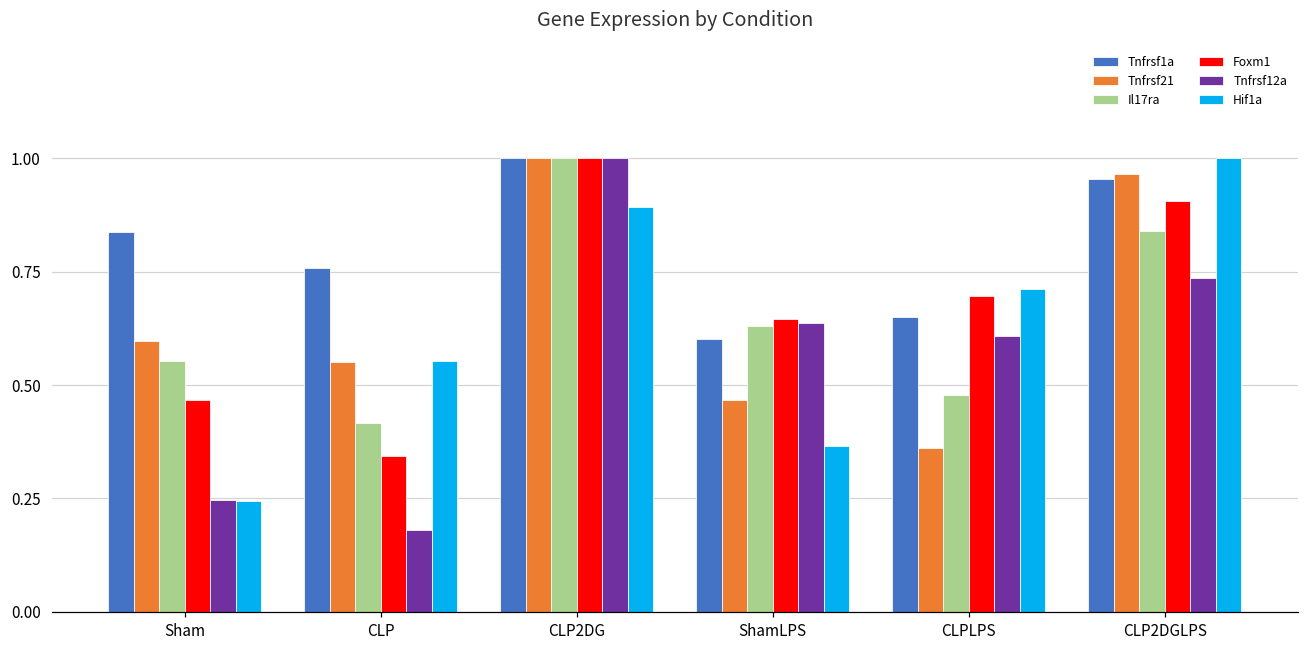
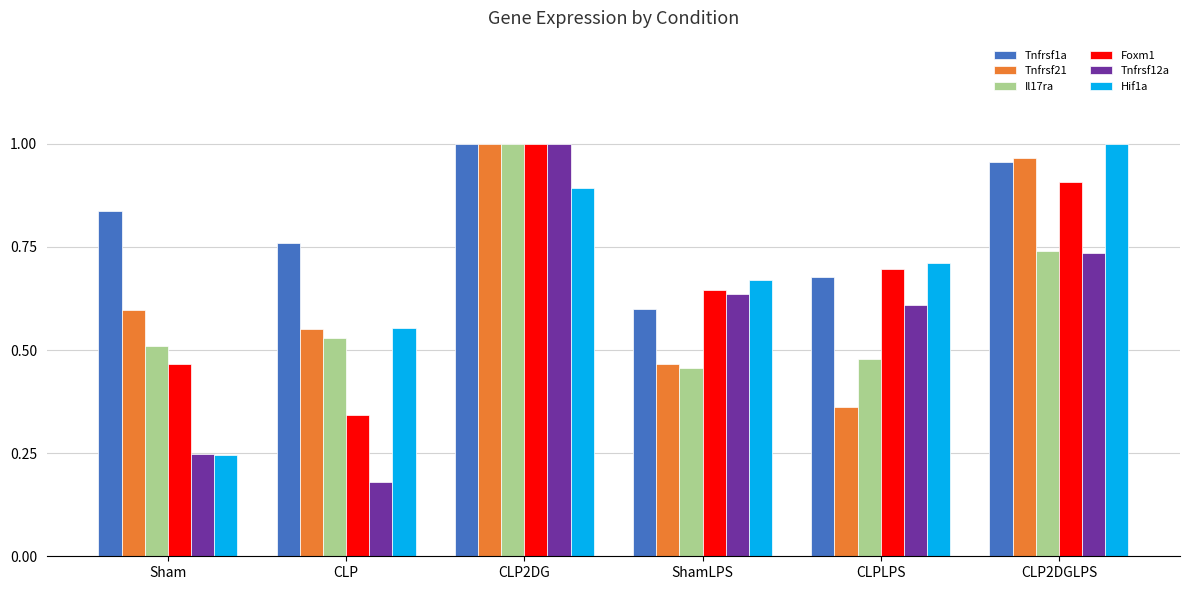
Il17ra, Sham: 0.55 -> 0.51
Il17ra, CLP: 0.42 -> 0.53
Il17ra, ShamLPS: 0.63 -> 0.46
Hif1a, ShamLPS: 0.37 -> 0.67
Tnfrsf1a, CLPLPS: 0.65 -> 0.68
Il17ra, CLP2DGLPS: 0.84 -> 0.74
